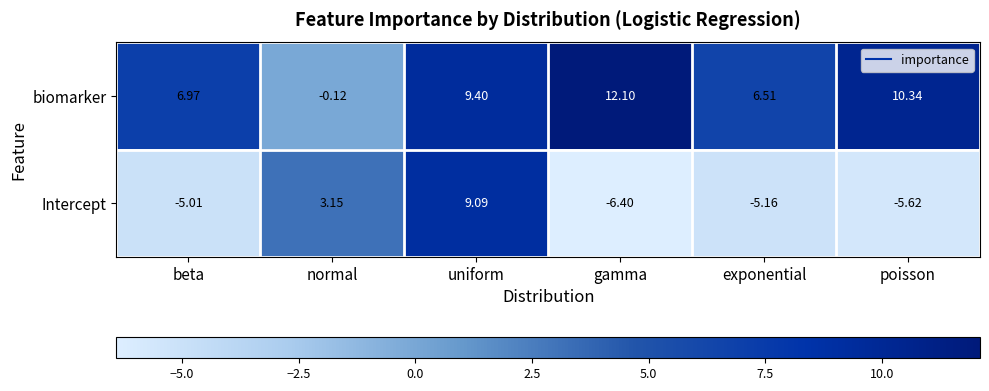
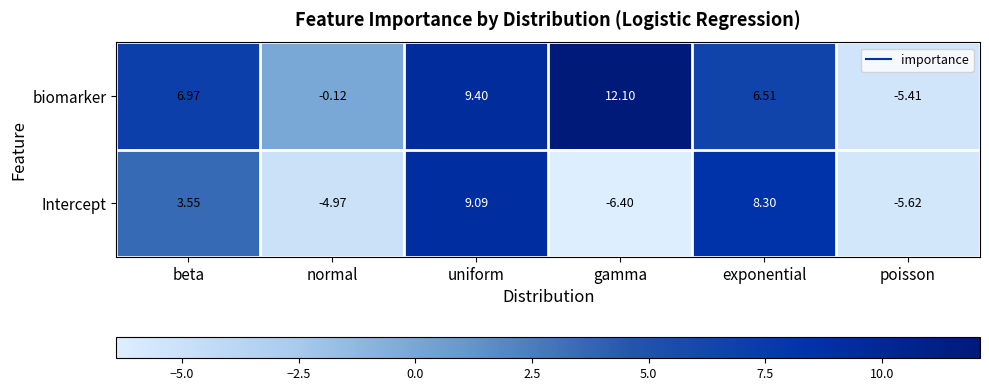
biomarker, poisson: 10.34 -> -5.41
Intercept, beta: -5.01 -> 3.55
Intercept, normal: 3.15 -> -4.97
Intercept, exponential: -5.16 -> 8.30
